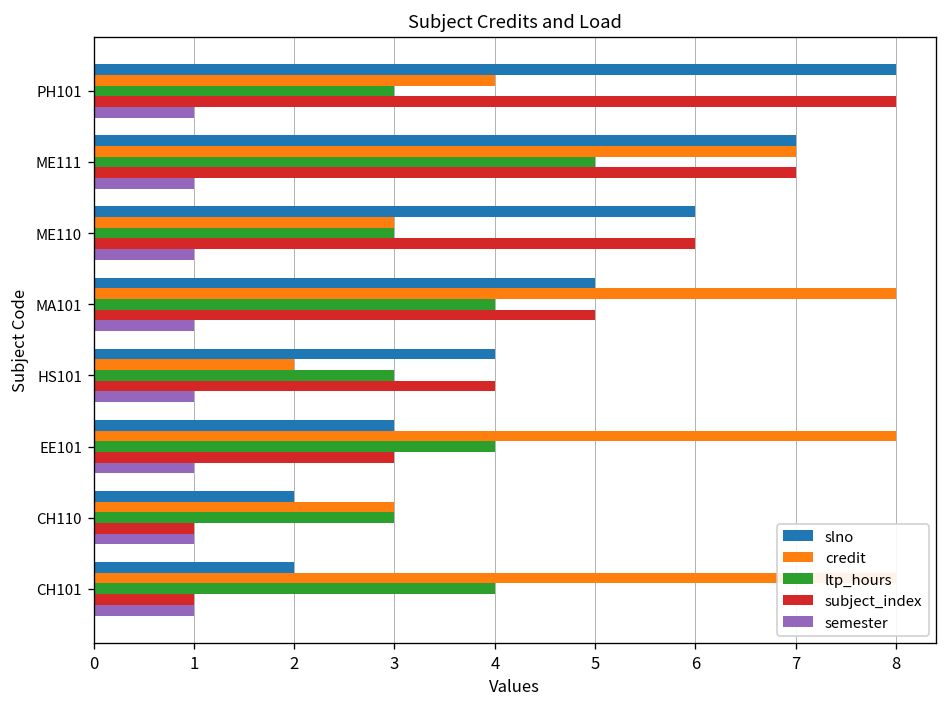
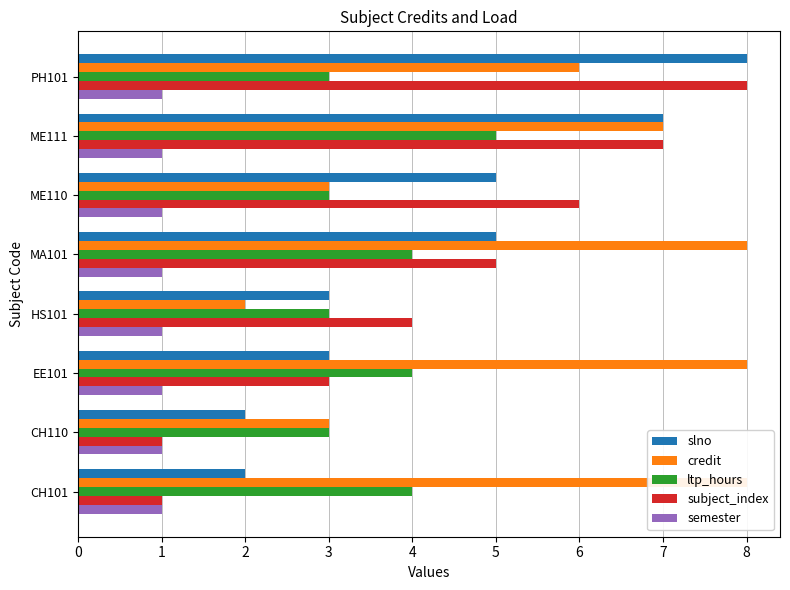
credit, PH101: 4 -> 6
slno, ME110: 6 -> 5
slno, HS101: 4 -> 3
